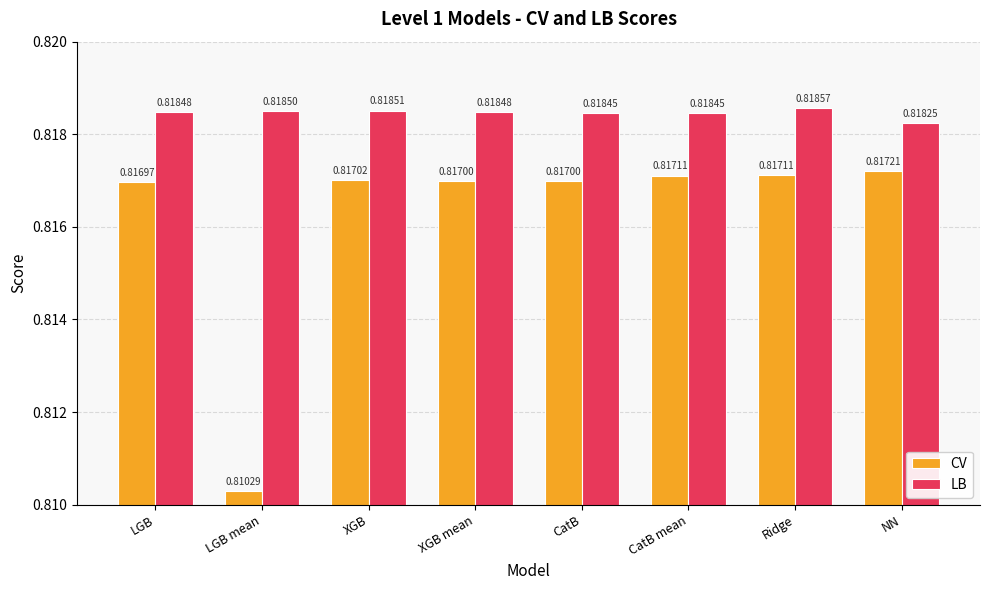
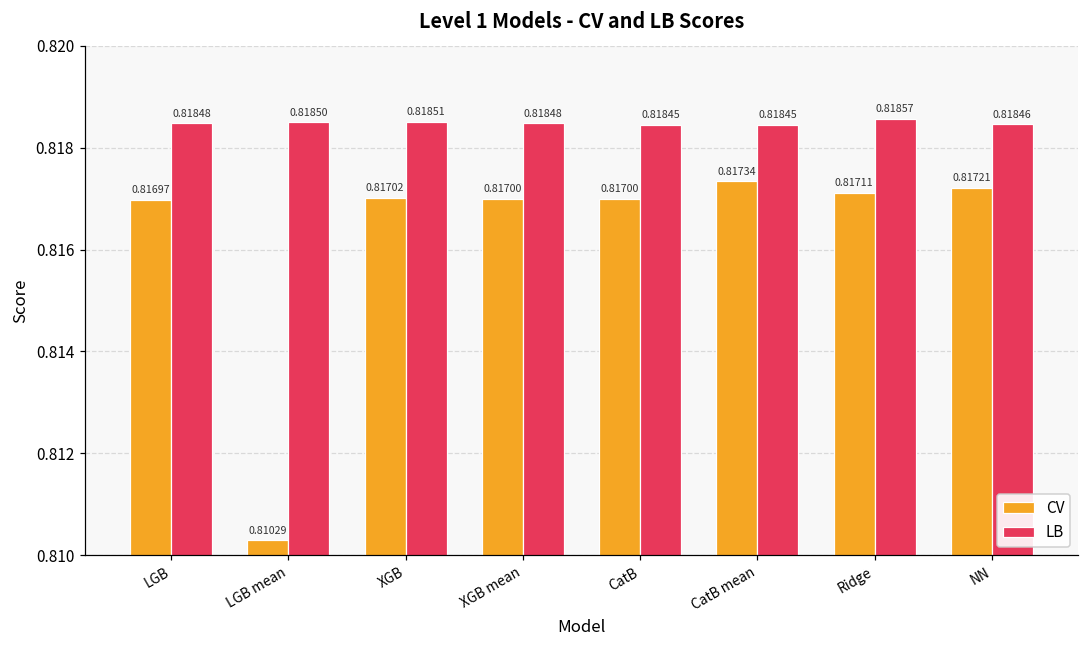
CV, CatB mean: 0.81711 -> 0.81734
LB, NN: 0.81825 -> 0.81846
